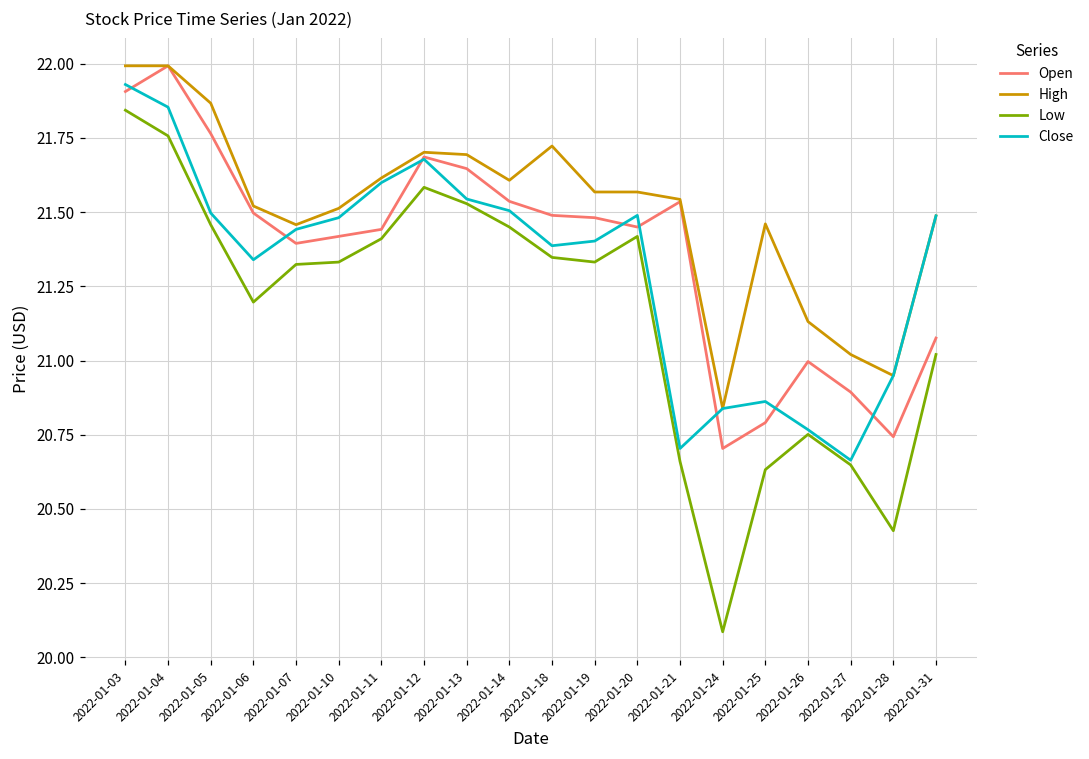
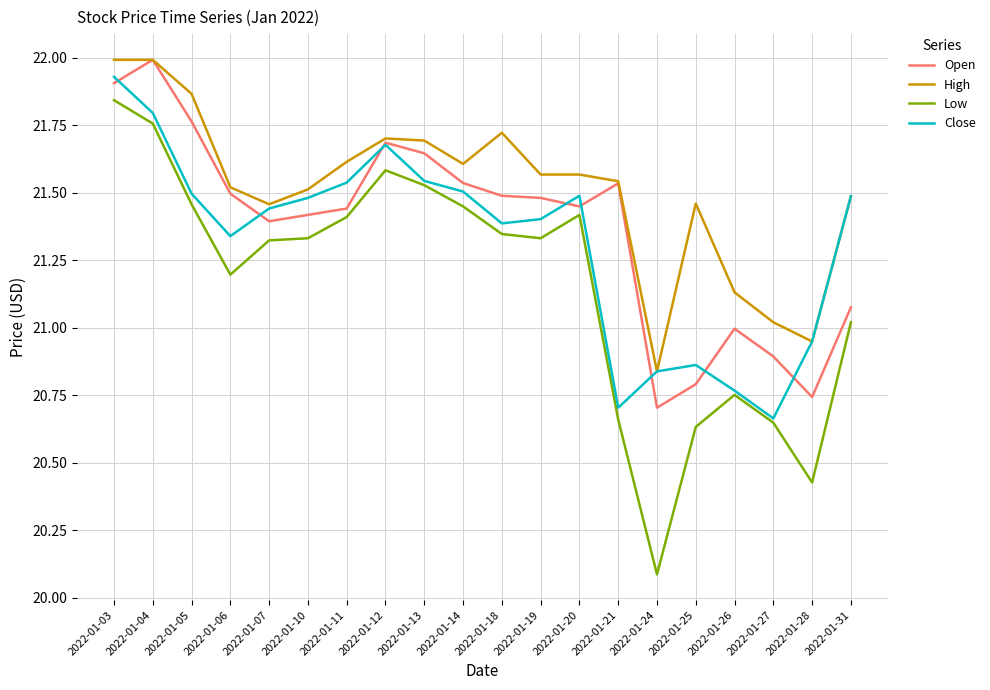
Close, 2022-01-04: 21.85 -> 21.80
Close, 2022-01-11: 21.60 -> 21.54
